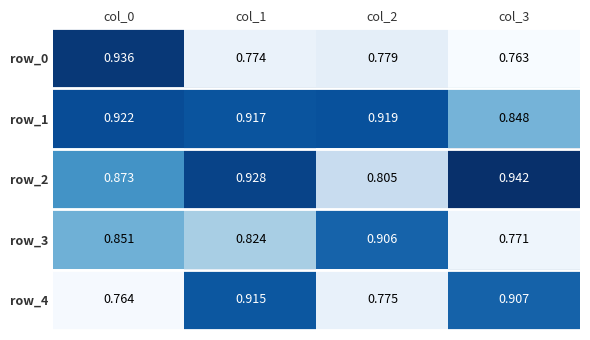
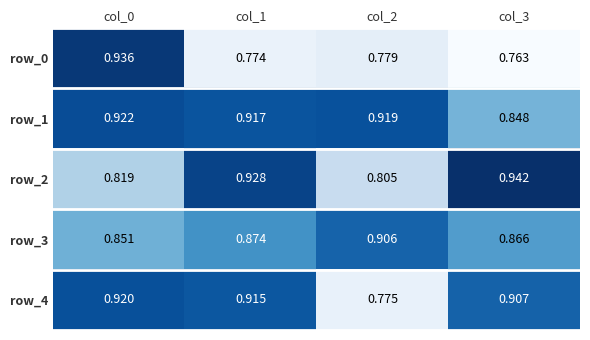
row_2, col_0: 0.873 -> 0.819
row_3, col_1: 0.824 -> 0.874
row_3, col_3: 0.771 -> 0.866
row_4, col_0: 0.764 -> 0.920
